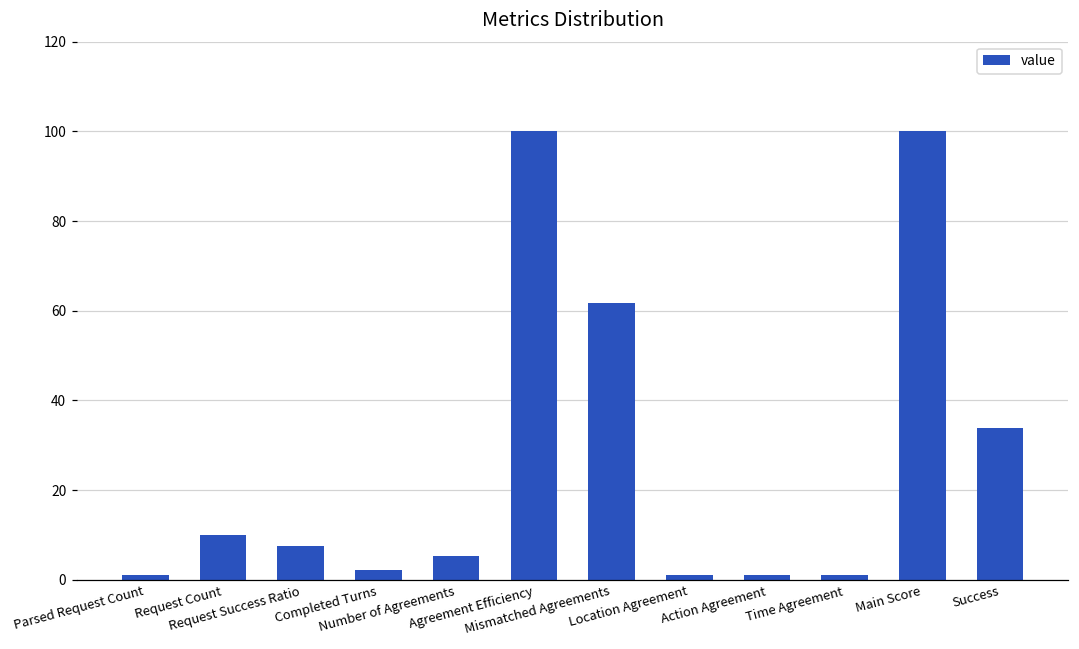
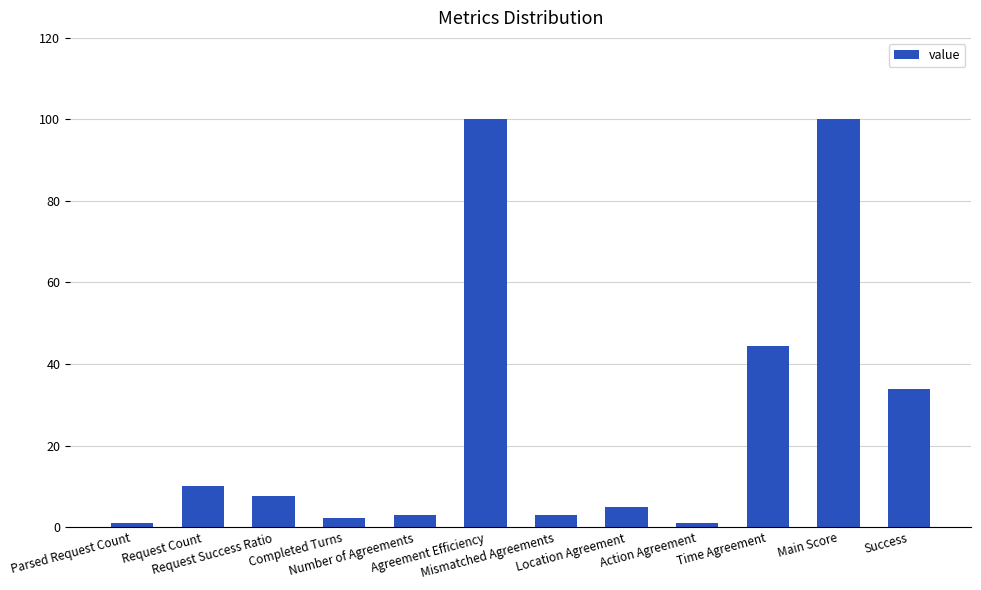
Number of Agreements: 5 -> 3
Mismatched Agreements: 62 -> 3
Location Agreement: 1 -> 5
Time Agreement: 1 -> 44
